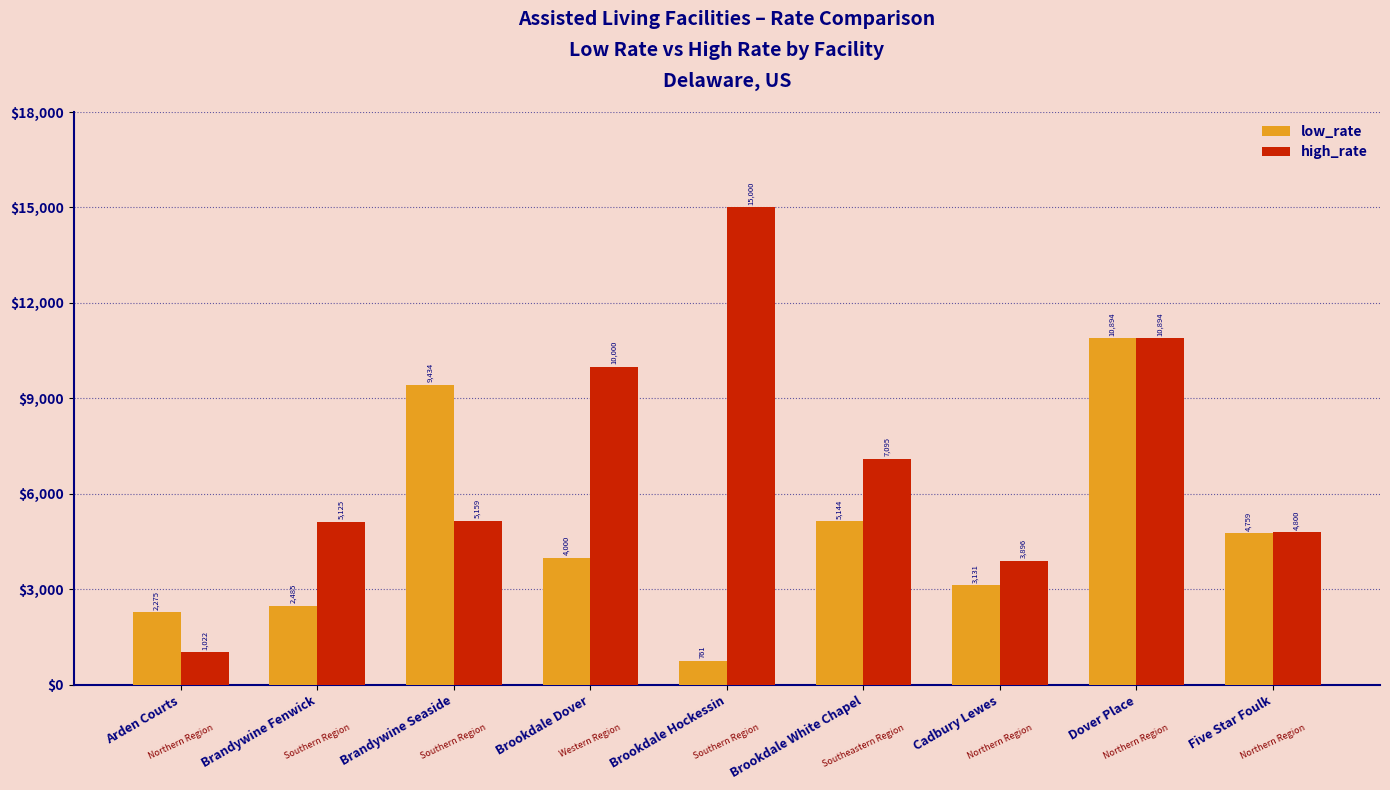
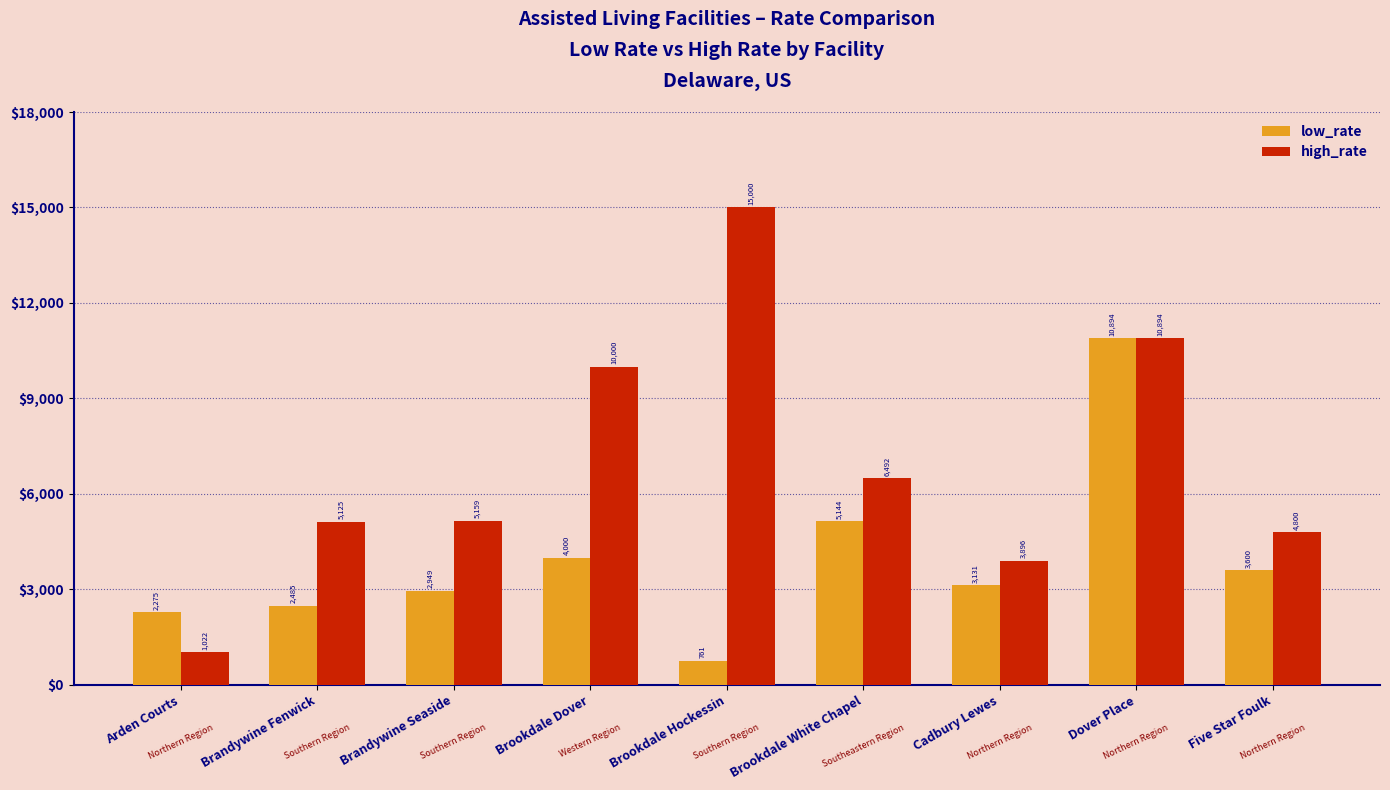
low_rate, Brandywine Seaside: 9,434 -> 2,949
high_rate, Brookdale White Chapel: 7,095 -> 6,492
low_rate, Five Star Foulk: 4,759 -> 3,600
